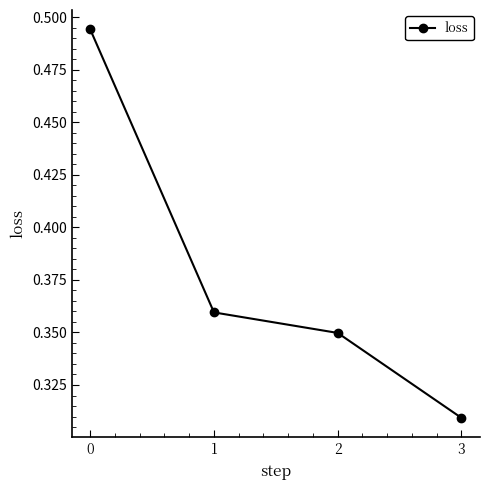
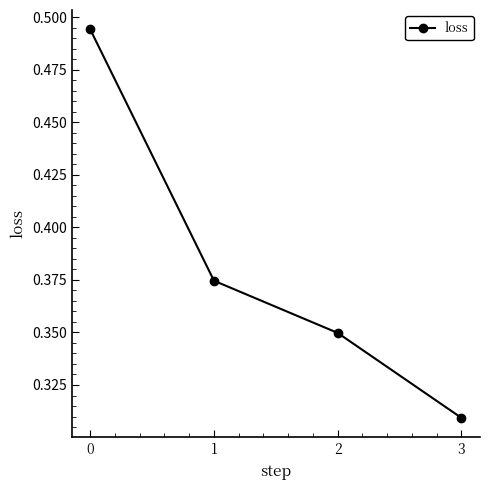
1: 0.360 -> 0.375
